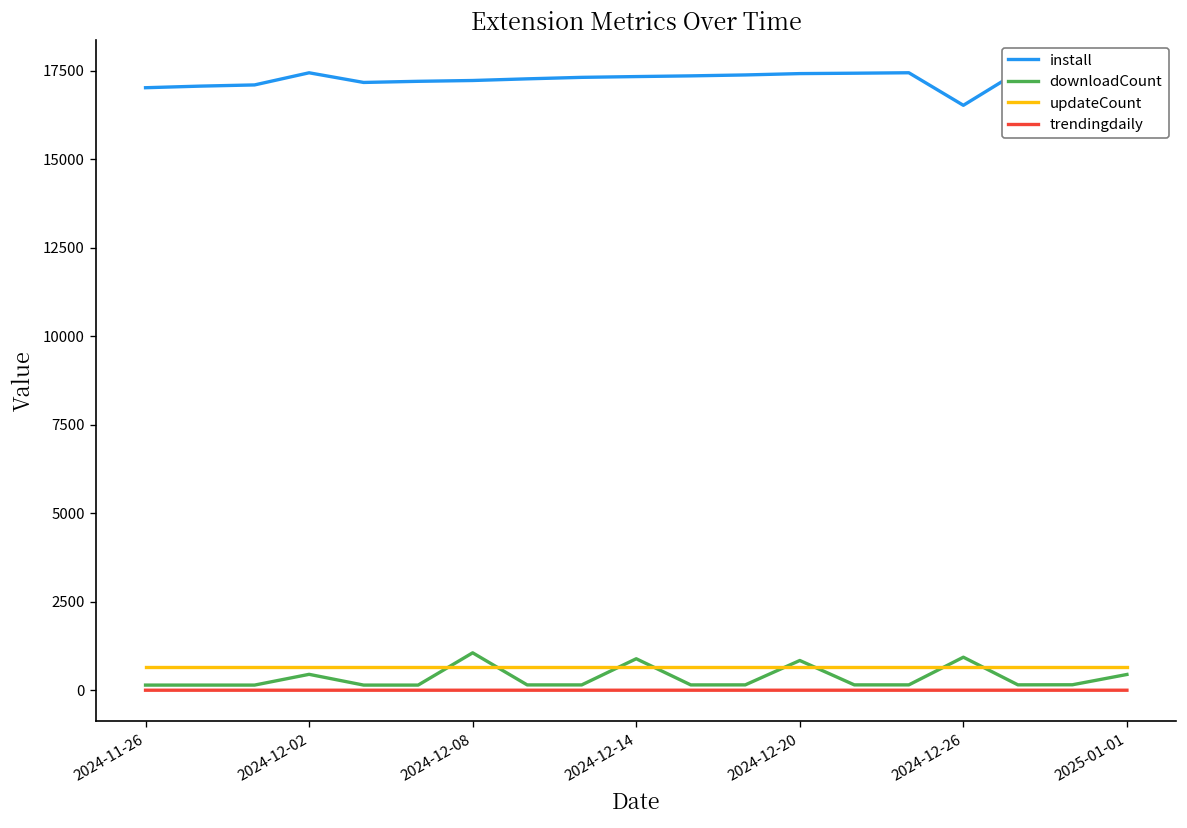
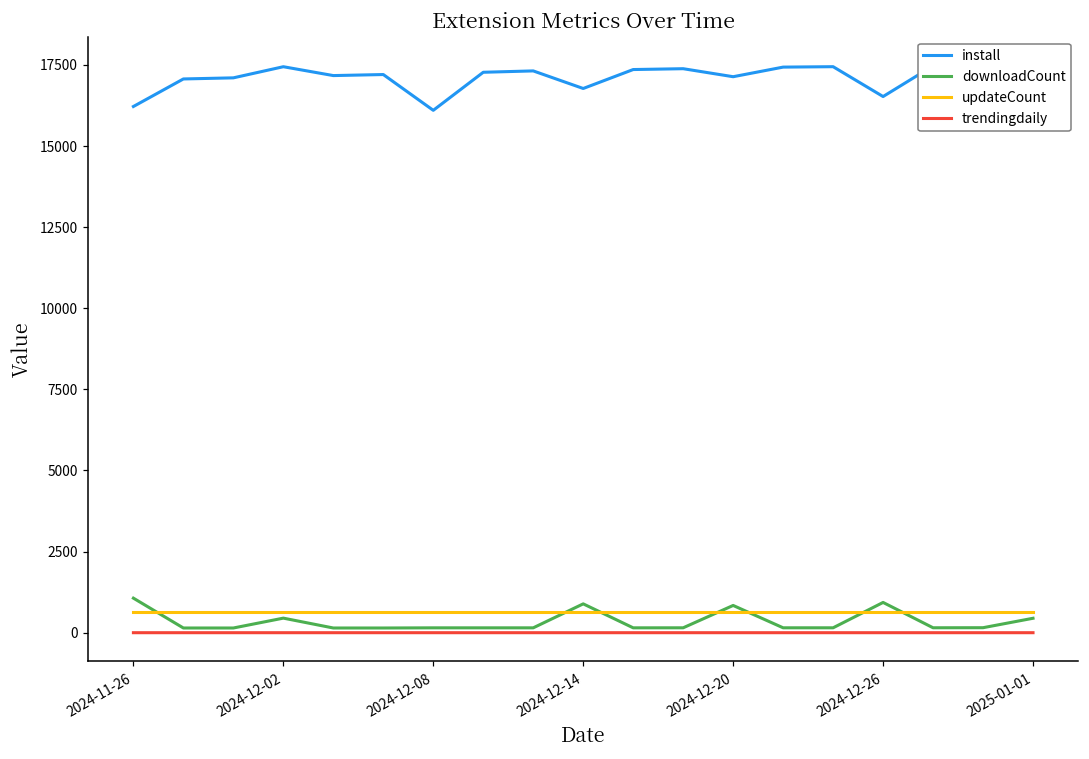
install, 2024-11-26: 17000 -> 16200
downloadCount, 2024-11-26: 100 -> 1100
install, 2024-12-08: 17200 -> 16100
downloadCount, 2024-12-08: 1100 -> 200
install, 2024-12-14: 17300 -> 16800
install, 2024-12-20: 17400 -> 17100
